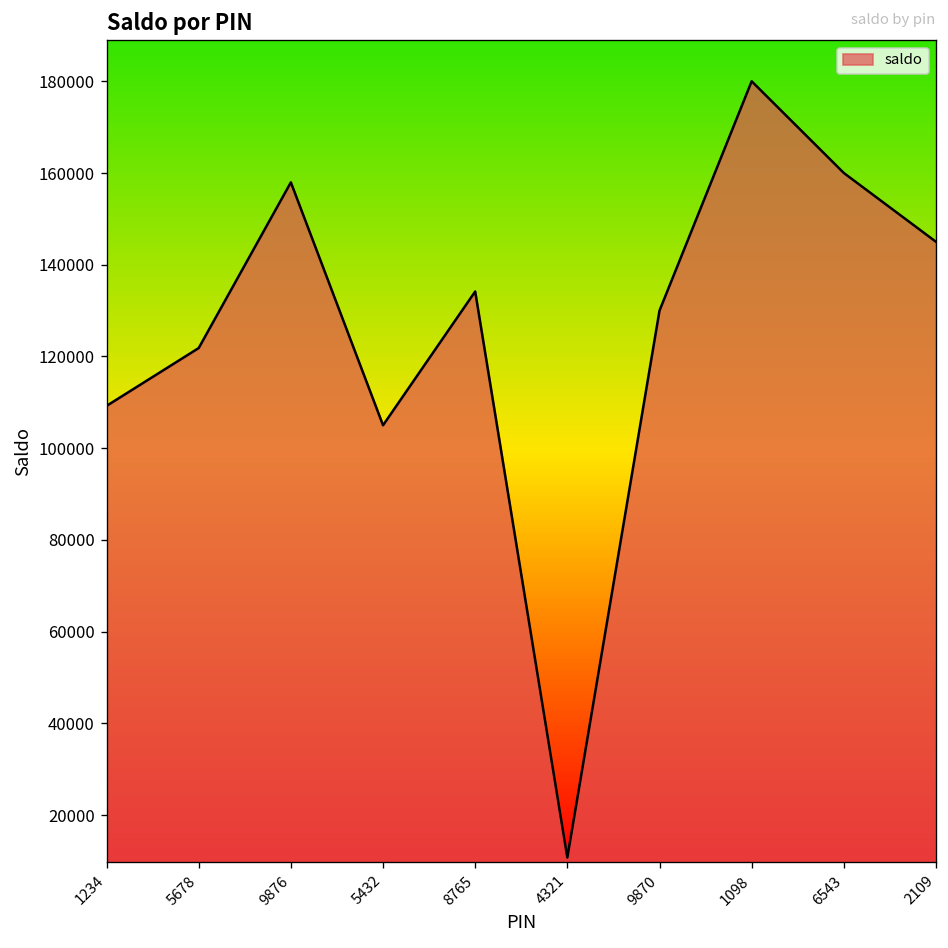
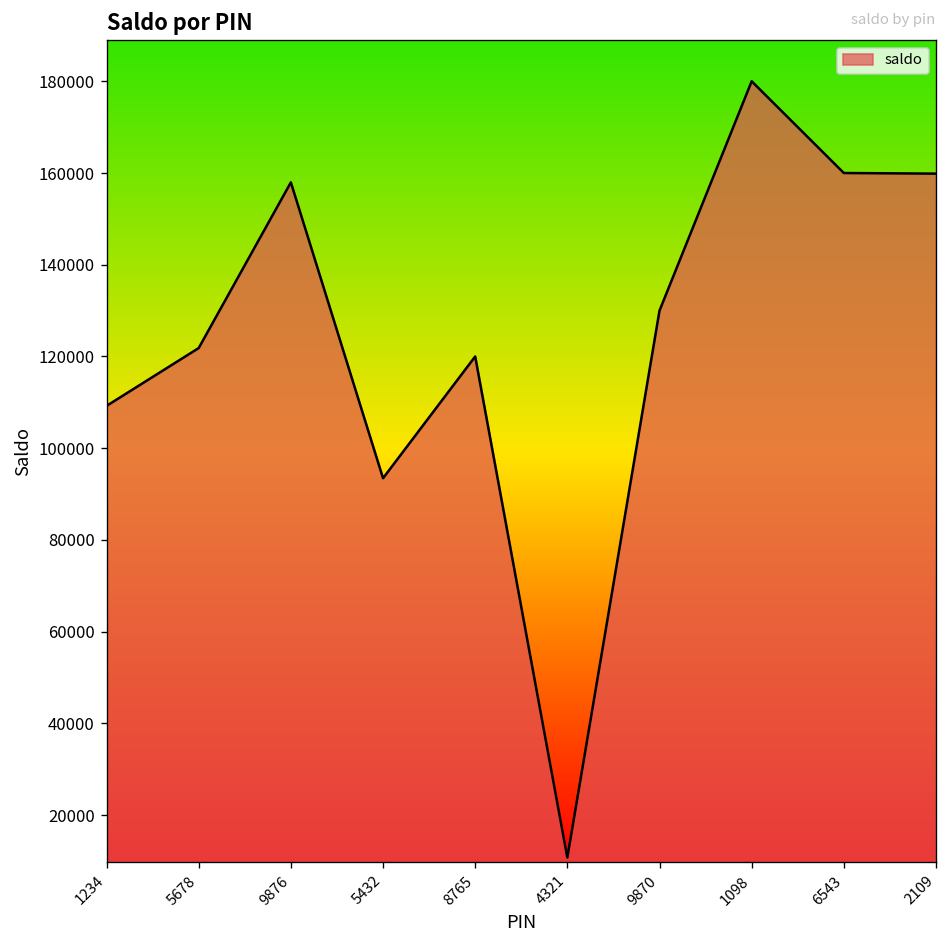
5432: 105000 -> 93000
8765: 134000 -> 120000
2109: 145000 -> 160000
